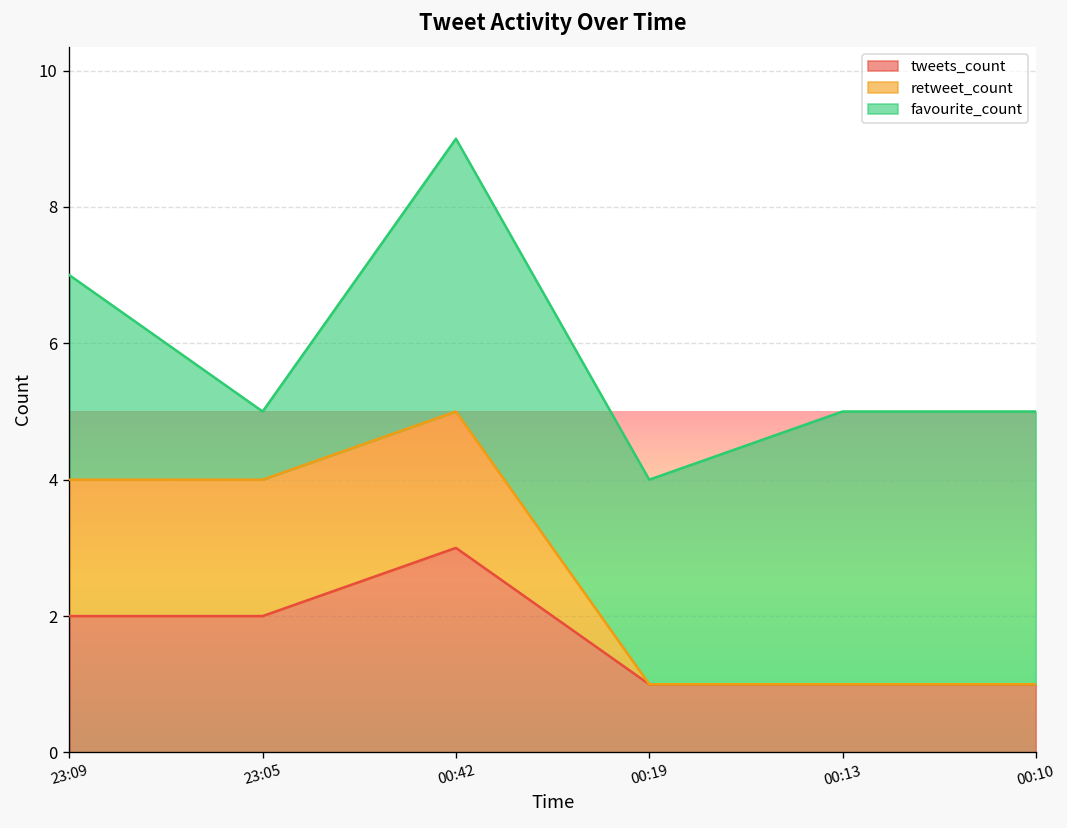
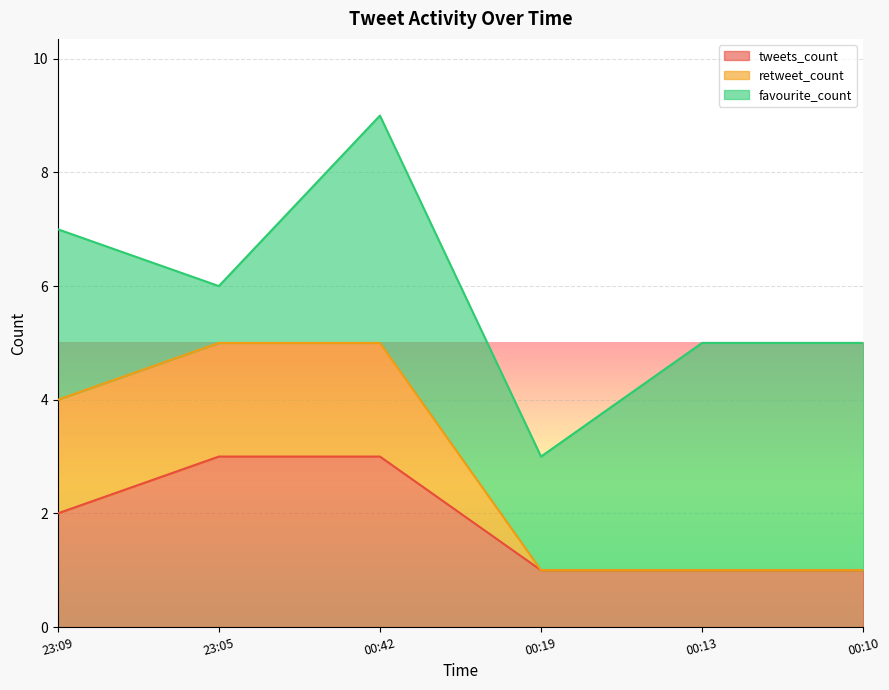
tweets_count, 23:05: 2 -> 3
favourite_count, 00:19: 3 -> 2
